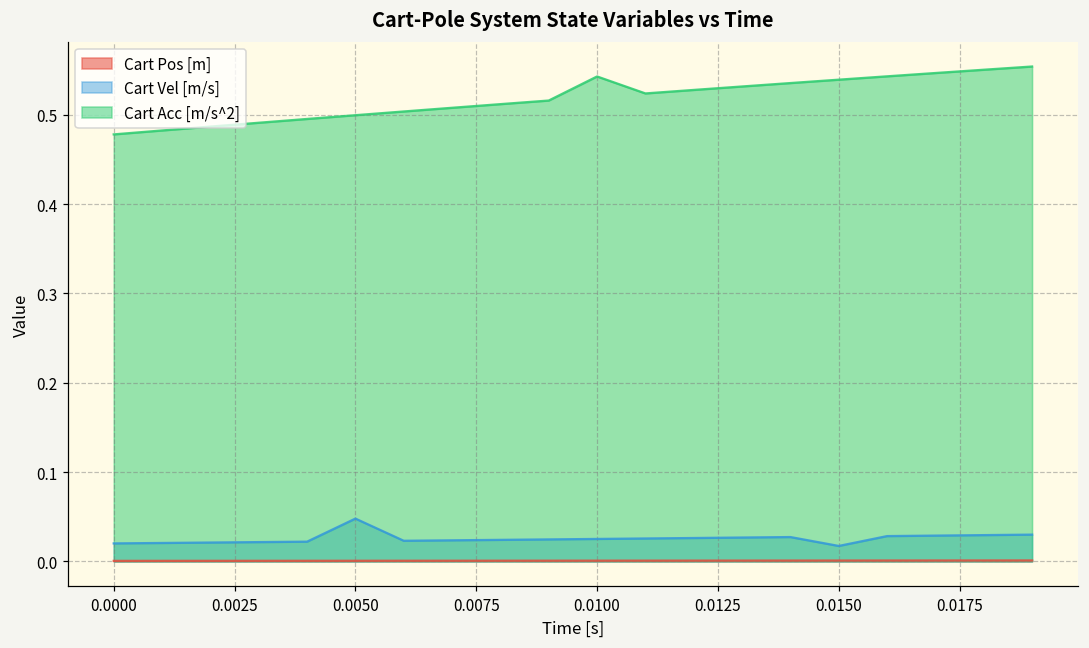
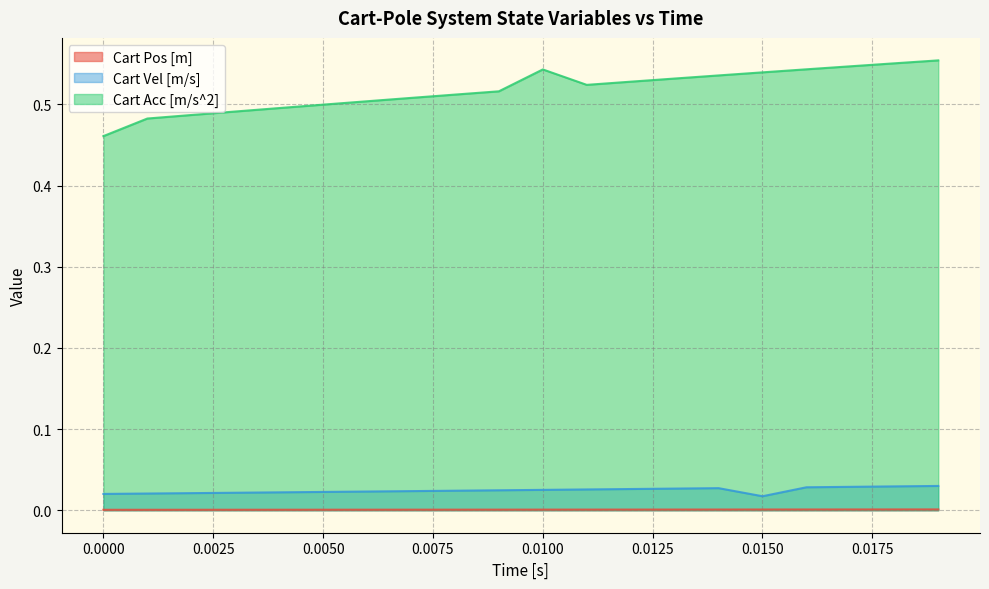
Cart Acc [m/s^2], 0.0000: 0.48 -> 0.46
Cart Vel [m/s], 0.0050: 0.05 -> 0.02
